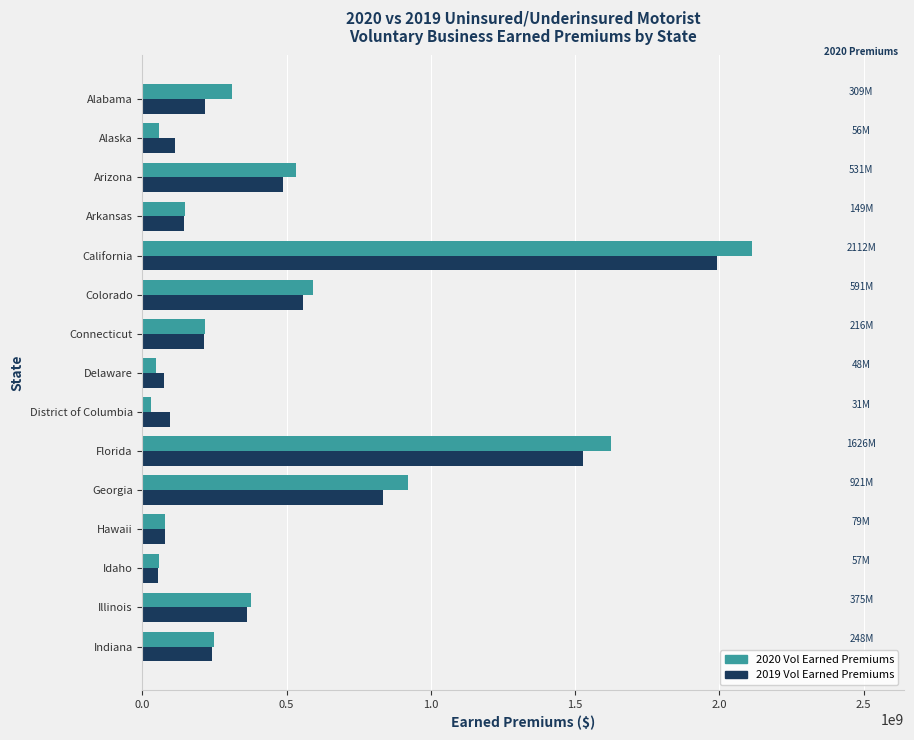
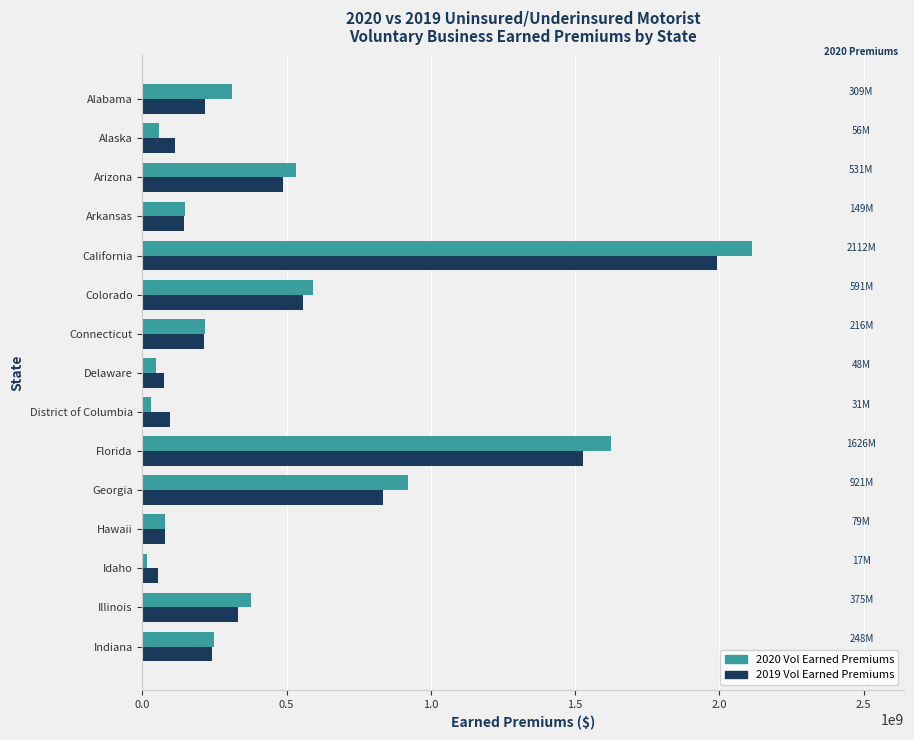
2020 Vol Earned Premiums, Idaho: 57M -> 17M
2019 Vol Earned Premiums, Illinois: 360000000 -> 330000000
